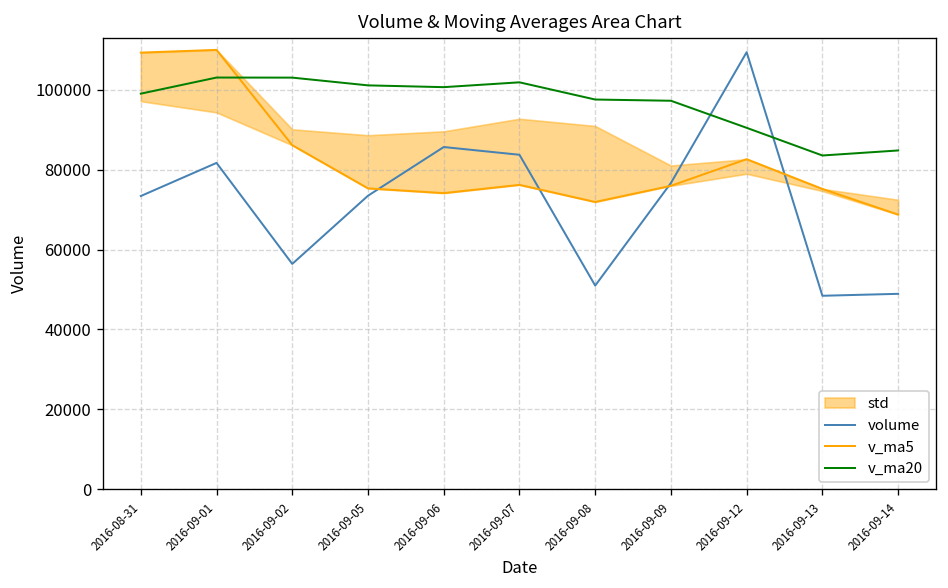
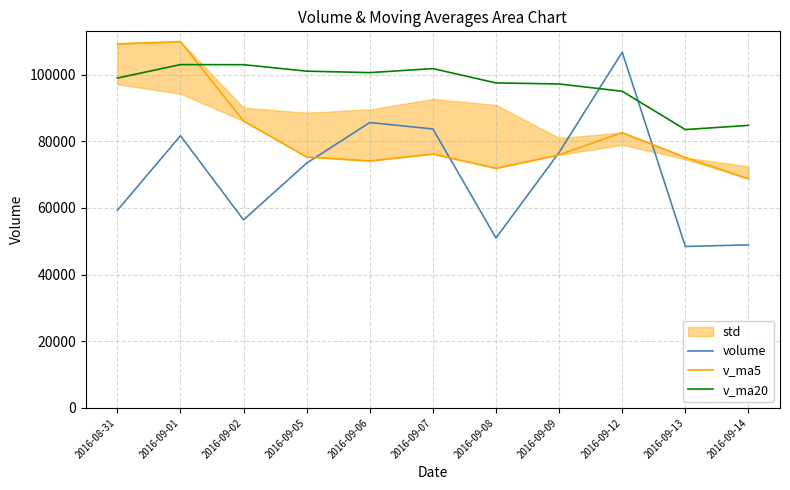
volume, 2016-08-31: 73000 -> 59000
volume, 2016-09-12: 109000 -> 107000
v_ma20, 2016-09-12: 90000 -> 95000
